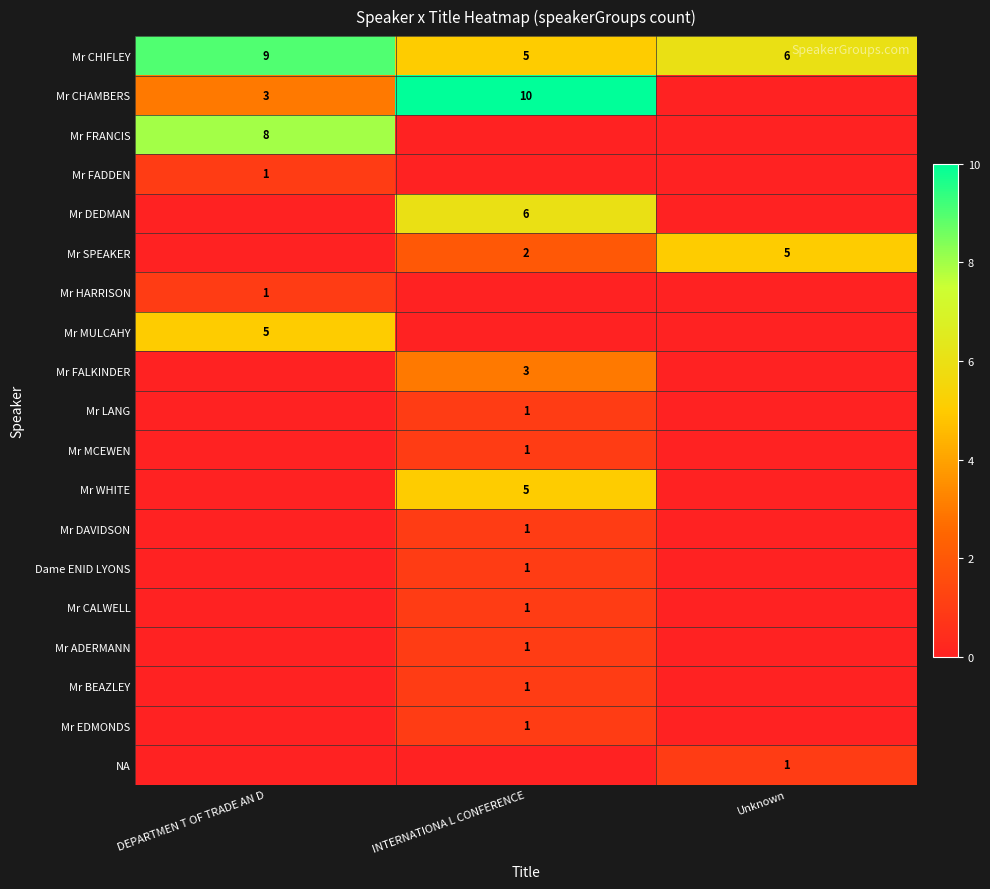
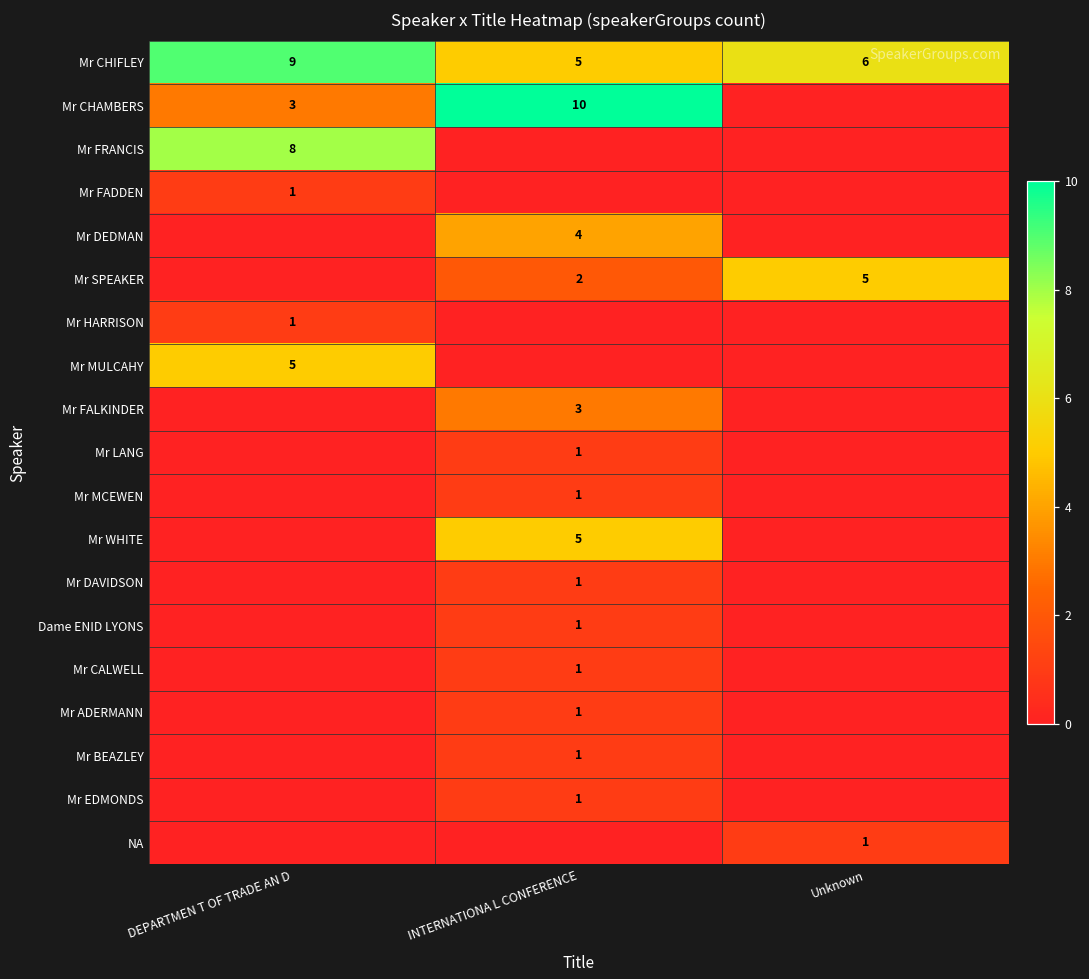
Mr DEDMAN, INTERNATIONA L CONFERENCE: 6 -> 4
